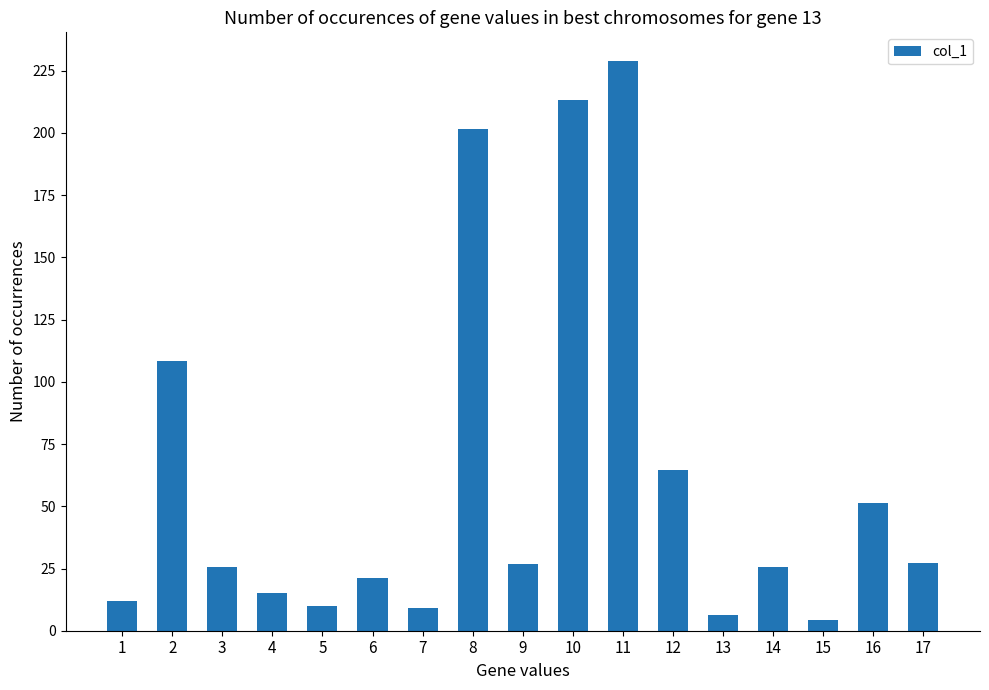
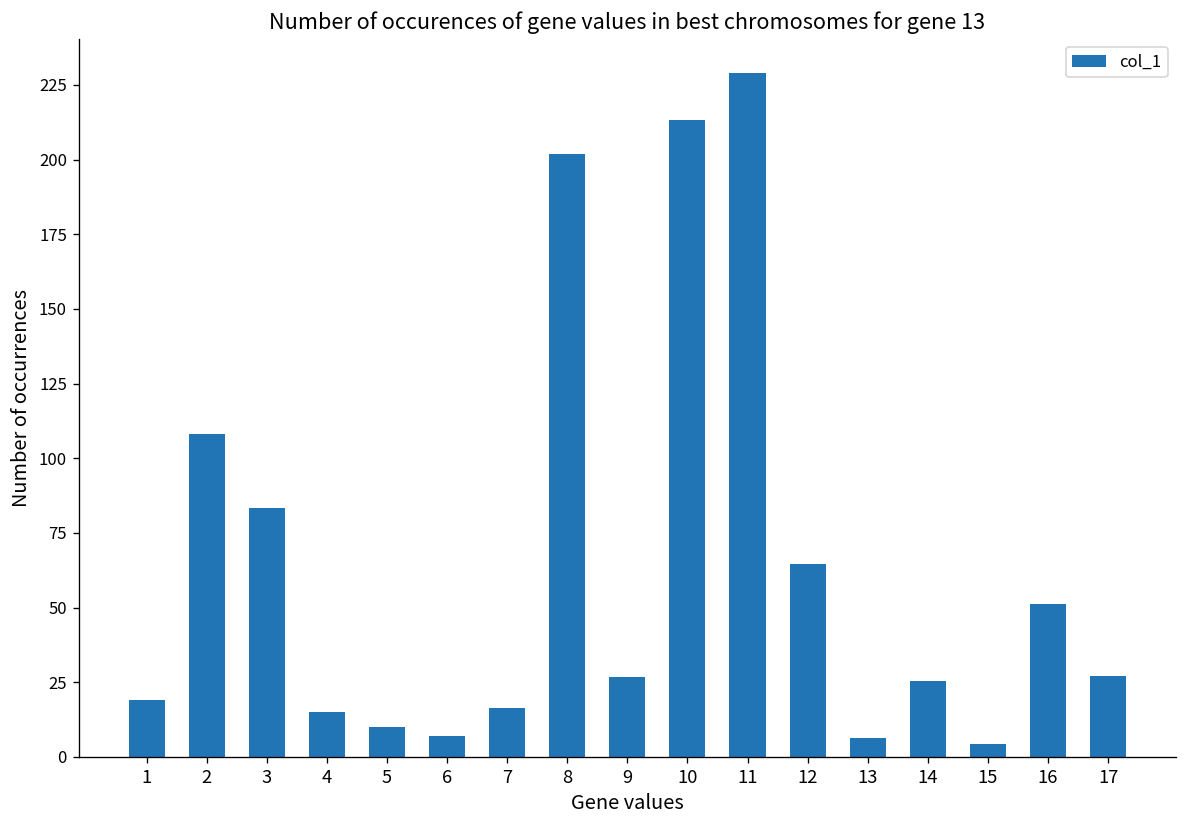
1: 12 -> 19
3: 26 -> 84
6: 21 -> 7
7: 9 -> 16
